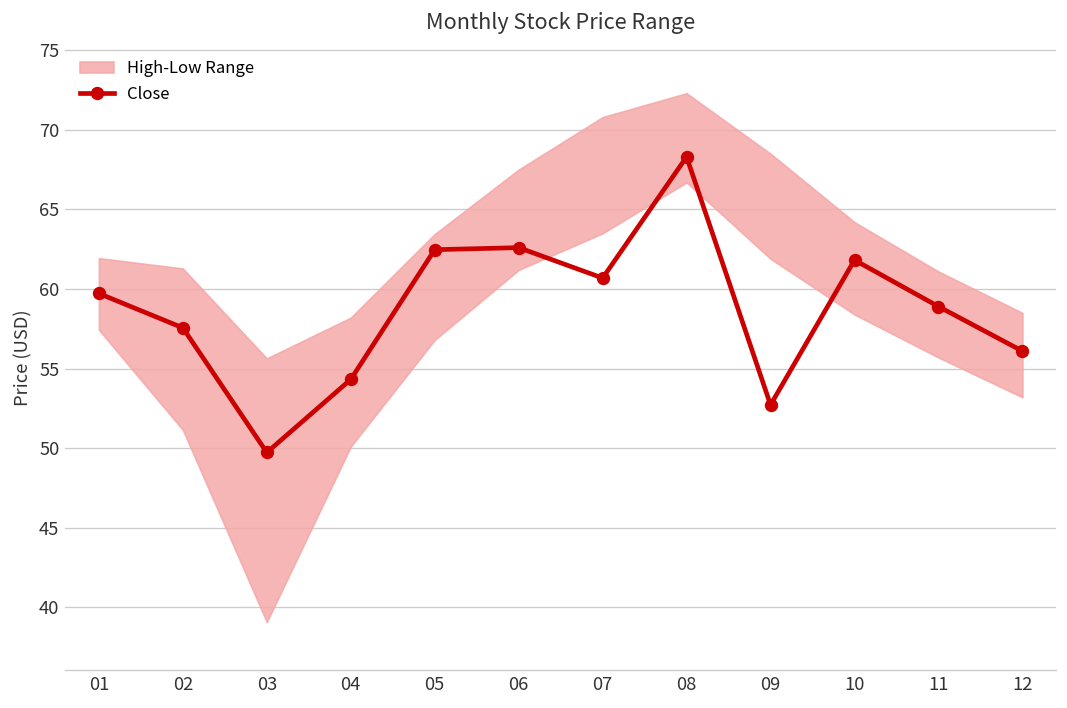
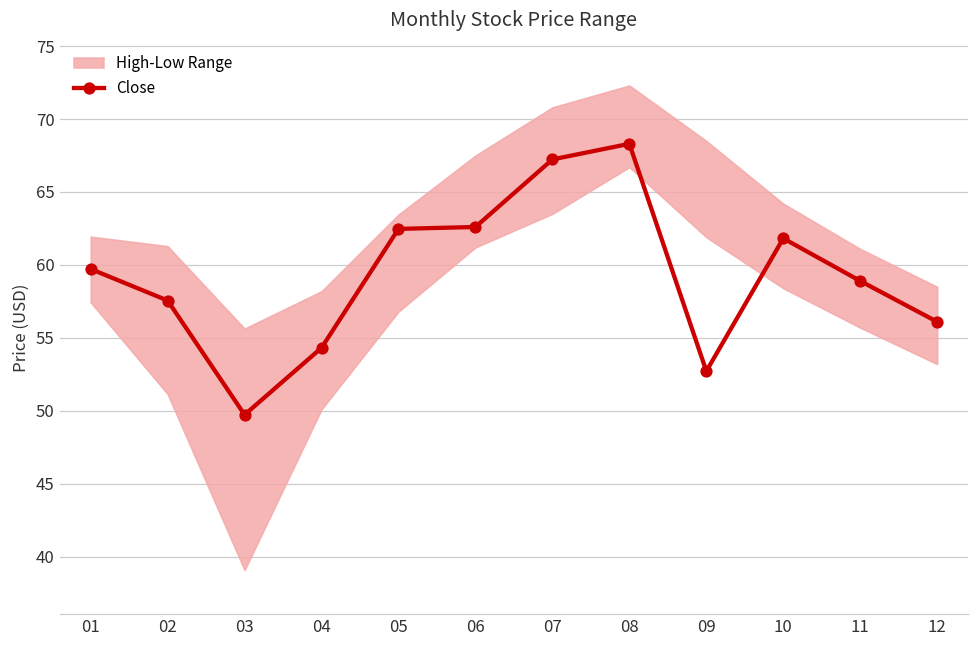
Close, 07: 60.7 -> 67.2
